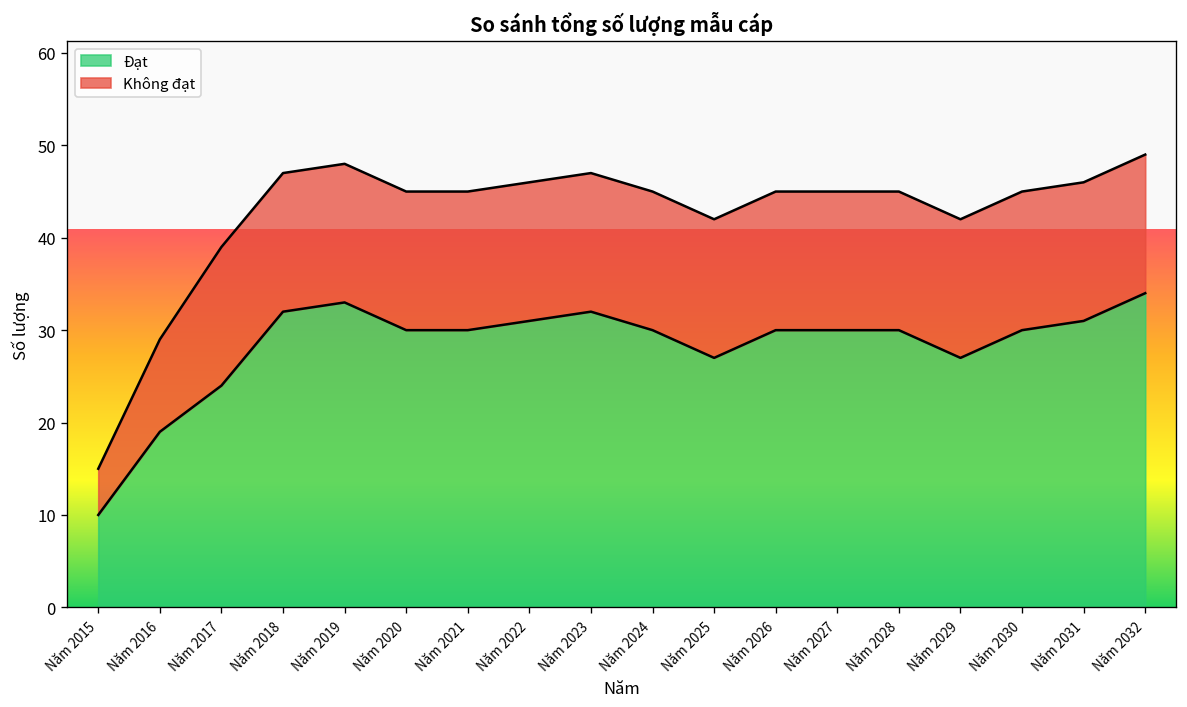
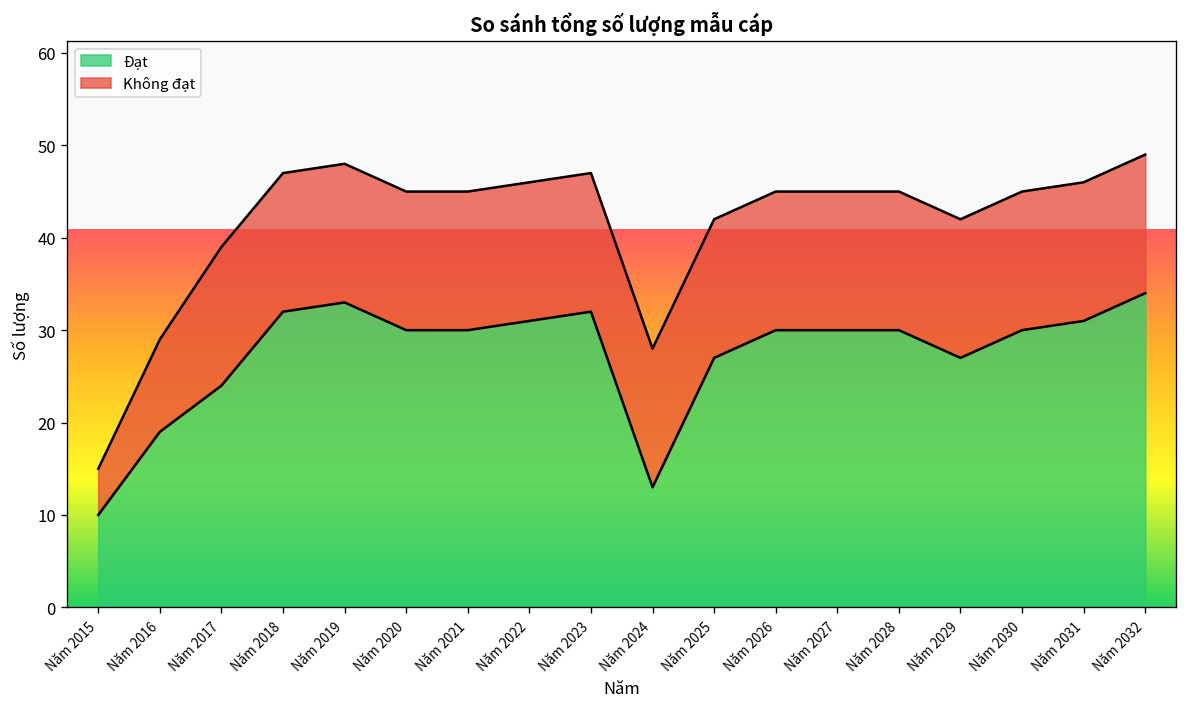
Đạt, Năm 2024: 30 -> 13
